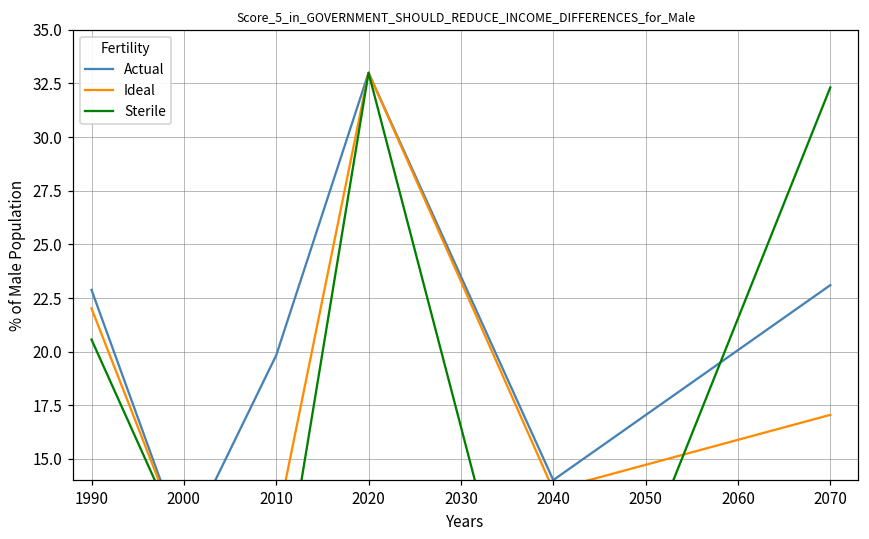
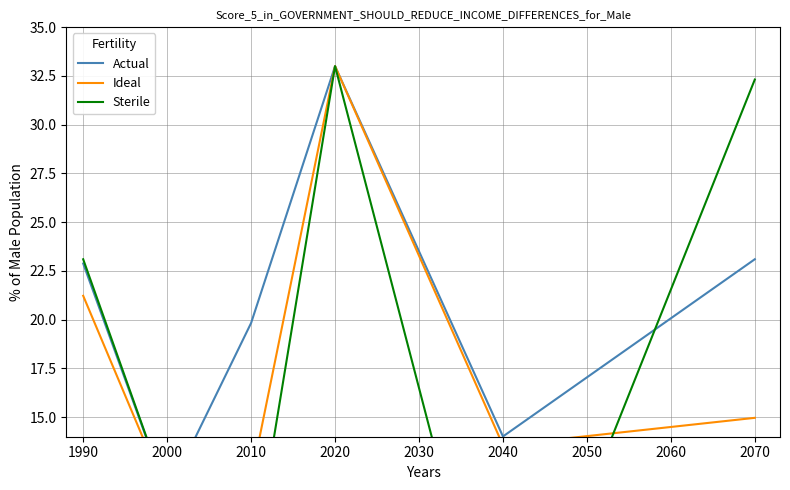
Ideal, 1990: 22.0 -> 21.2
Sterile, 1990: 20.6 -> 23.1
Ideal, 2070: 17.1 -> 15.0
